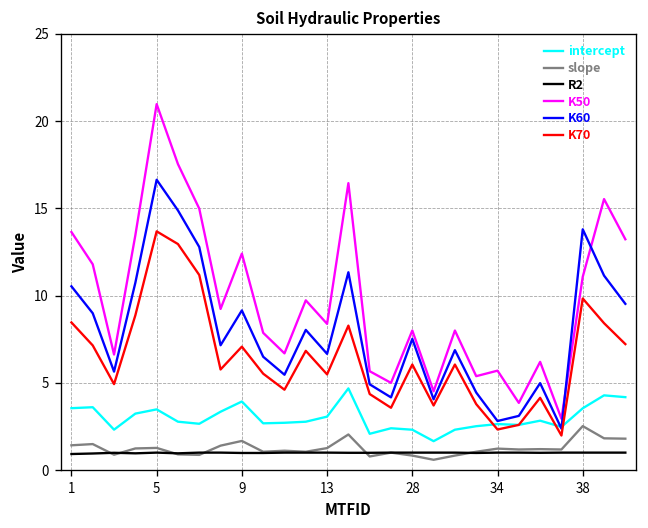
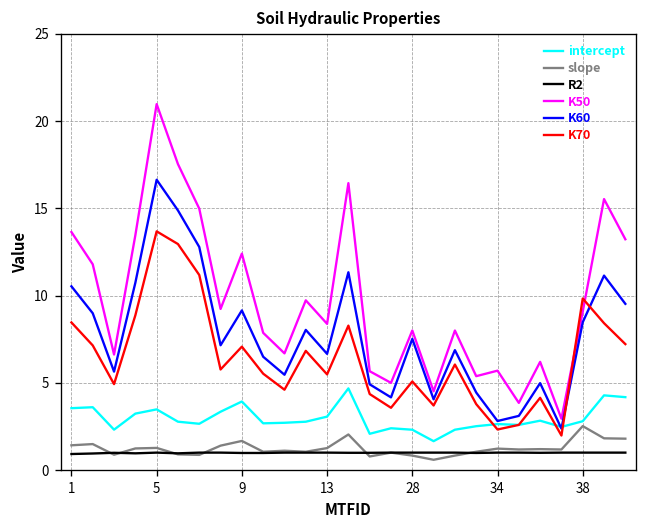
K70, 28: 6.1 -> 5.1
intercept, 38: 3.5 -> 2.8
K50, 38: 11.1 -> 9.1
K60, 38: 13.8 -> 8.5
